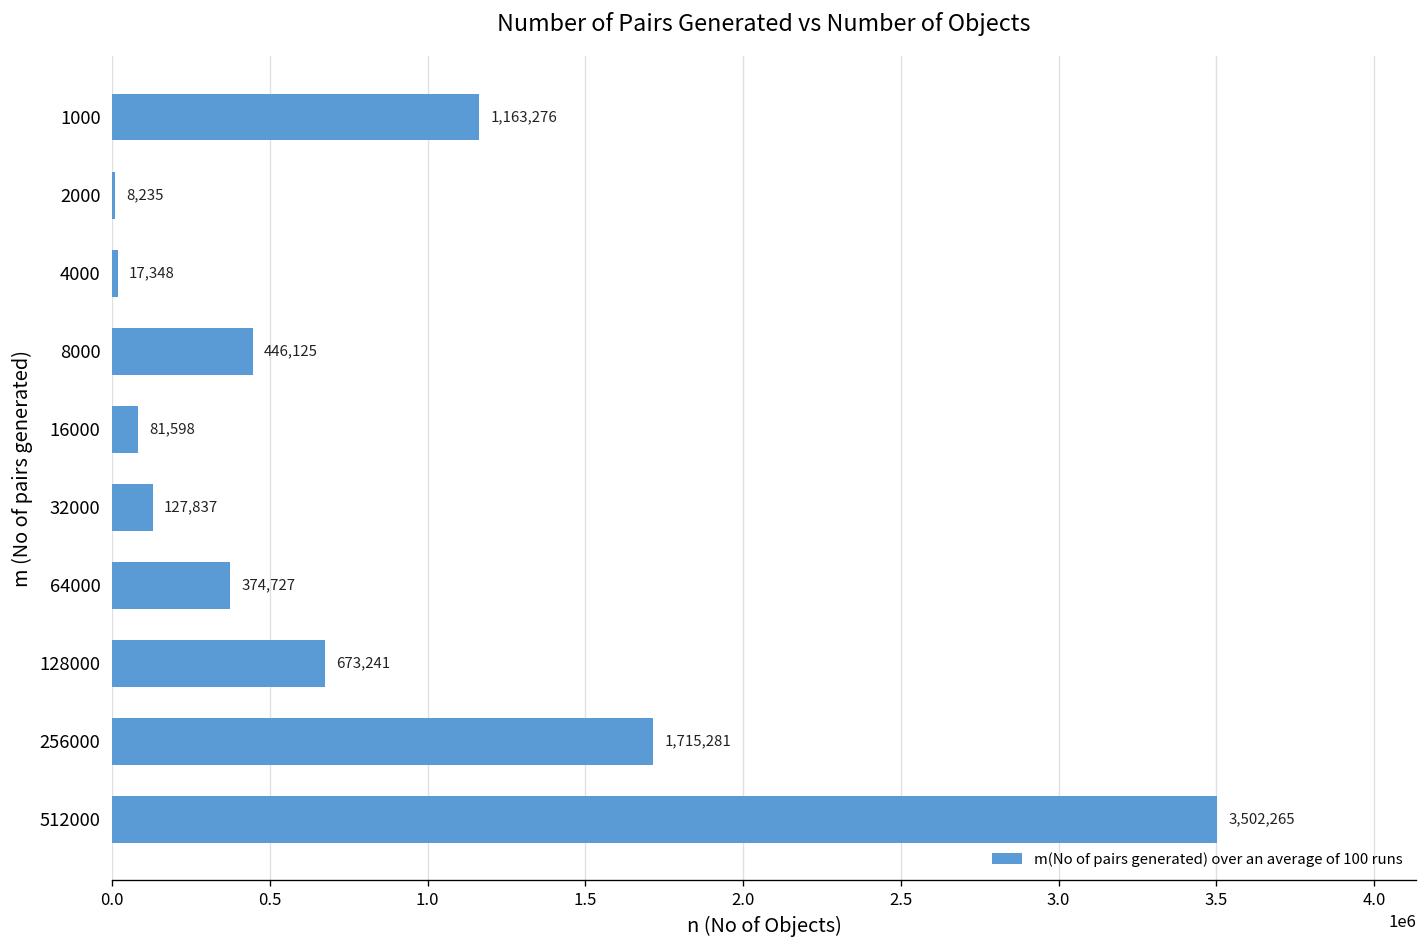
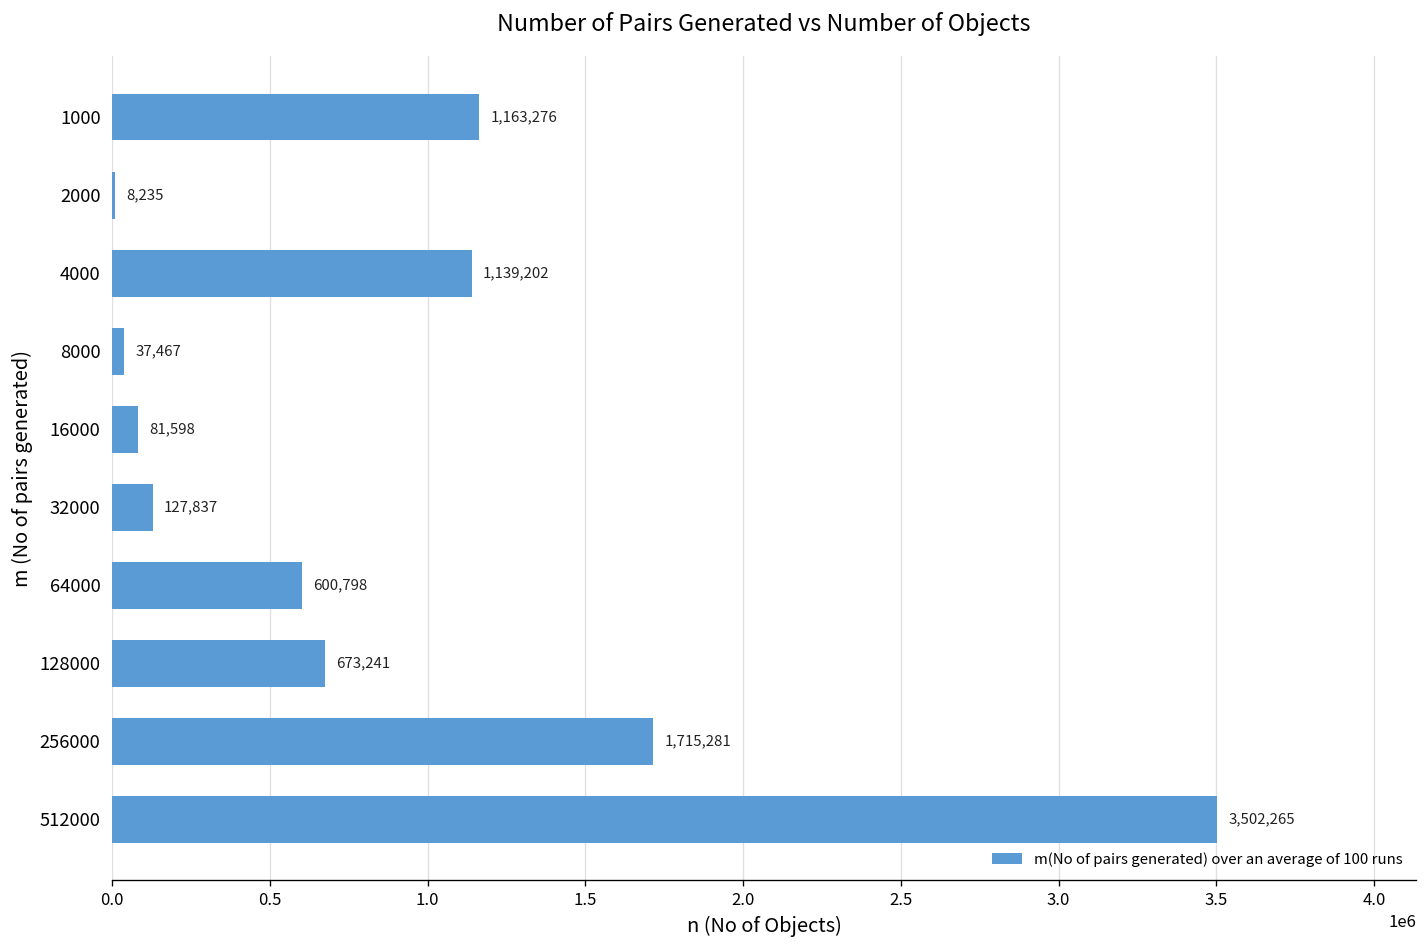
4000: 17,348 -> 1,139,202
8000: 446,125 -> 37,467
64000: 374,727 -> 600,798
